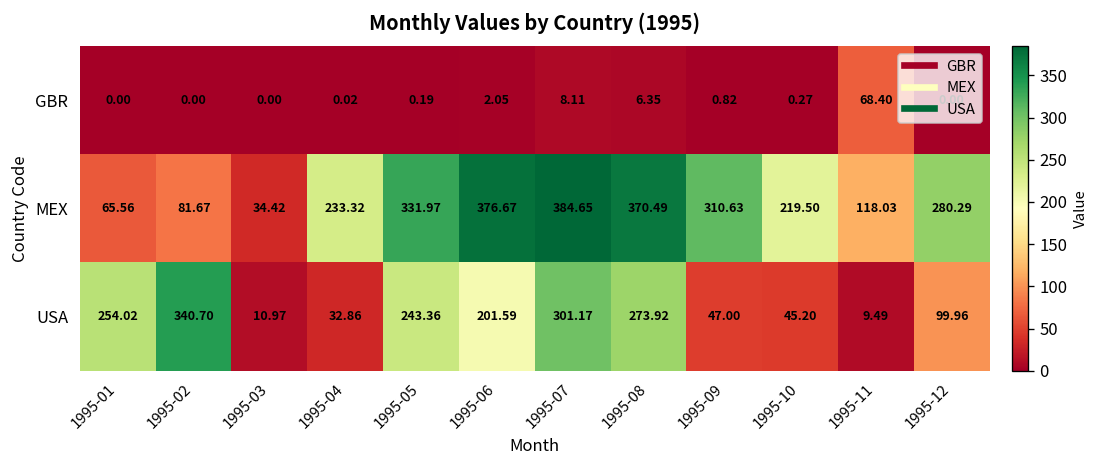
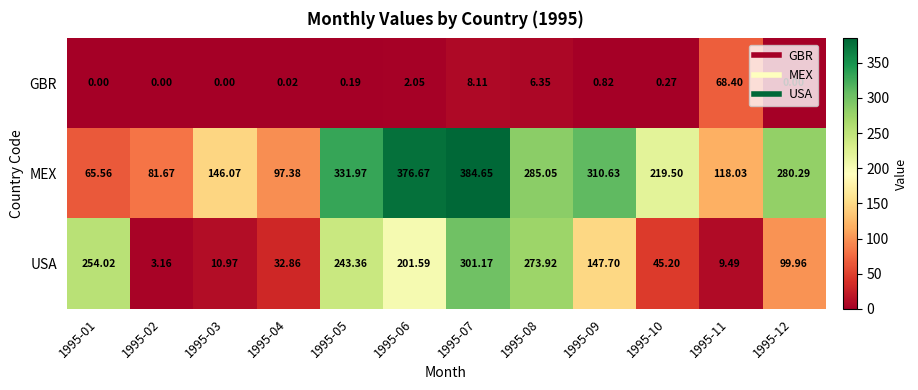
MEX, 1995-03: 34.42 -> 146.07
MEX, 1995-04: 233.32 -> 97.38
MEX, 1995-08: 370.49 -> 285.05
USA, 1995-02: 340.70 -> 3.16
USA, 1995-09: 47.00 -> 147.70
